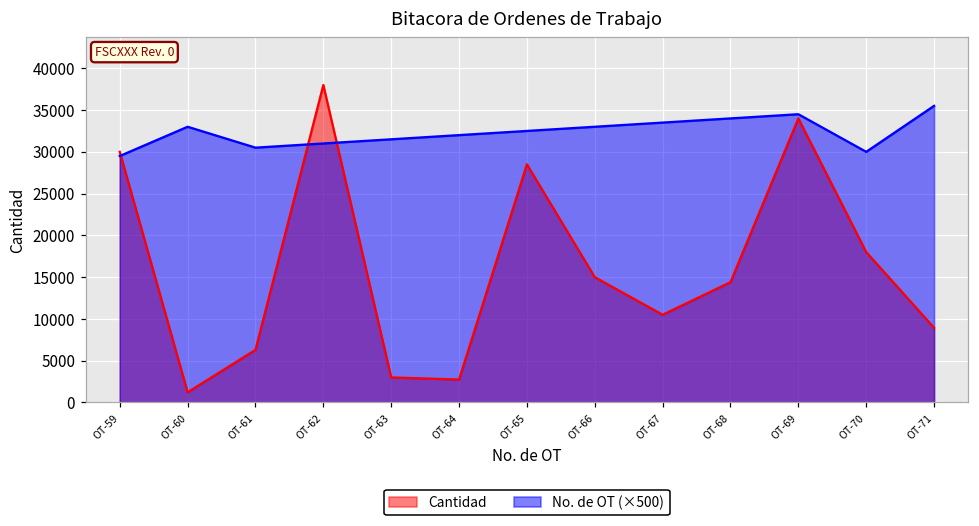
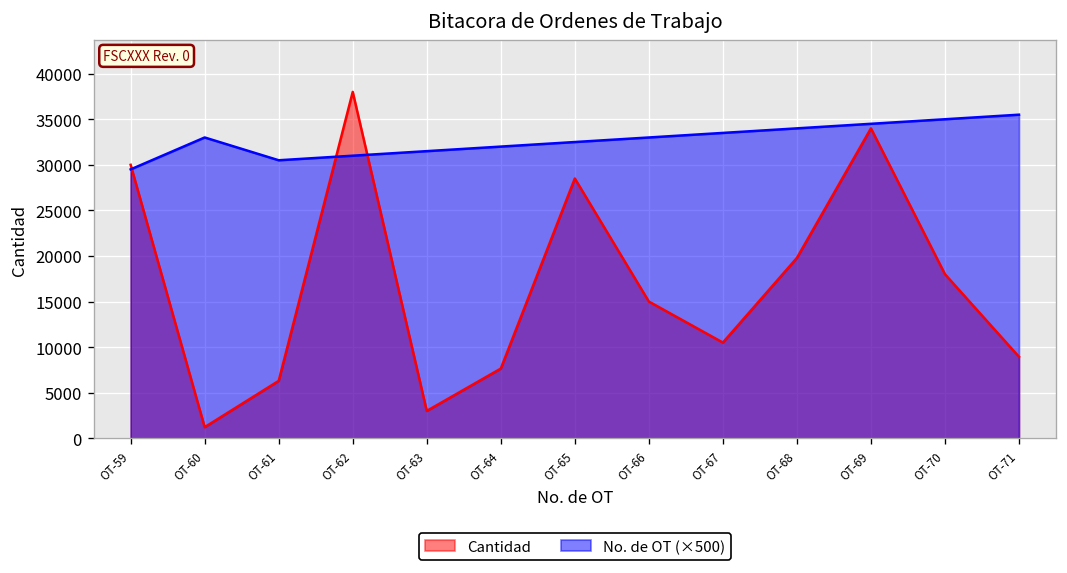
Cantidad, OT-64: 3000 -> 8000
Cantidad, OT-68: 14000 -> 20000
No. de OT (×500), OT-70: 30000 -> 35000
